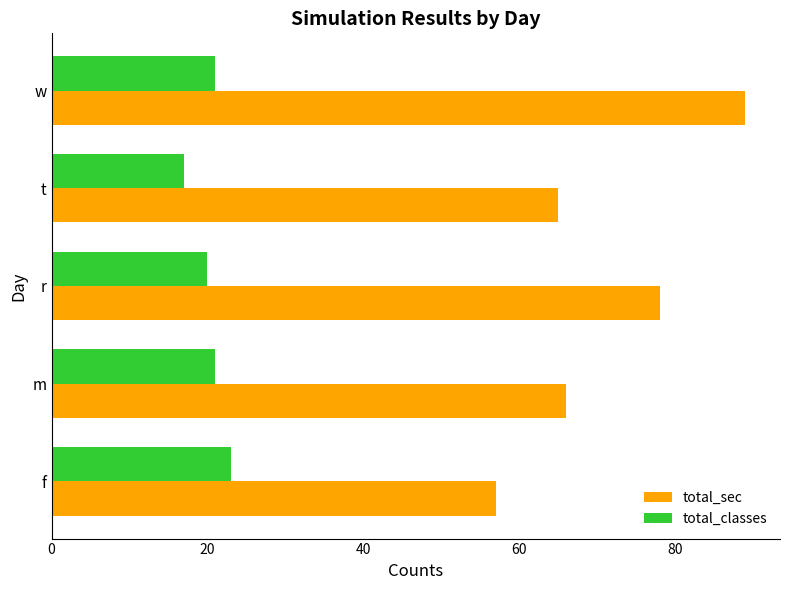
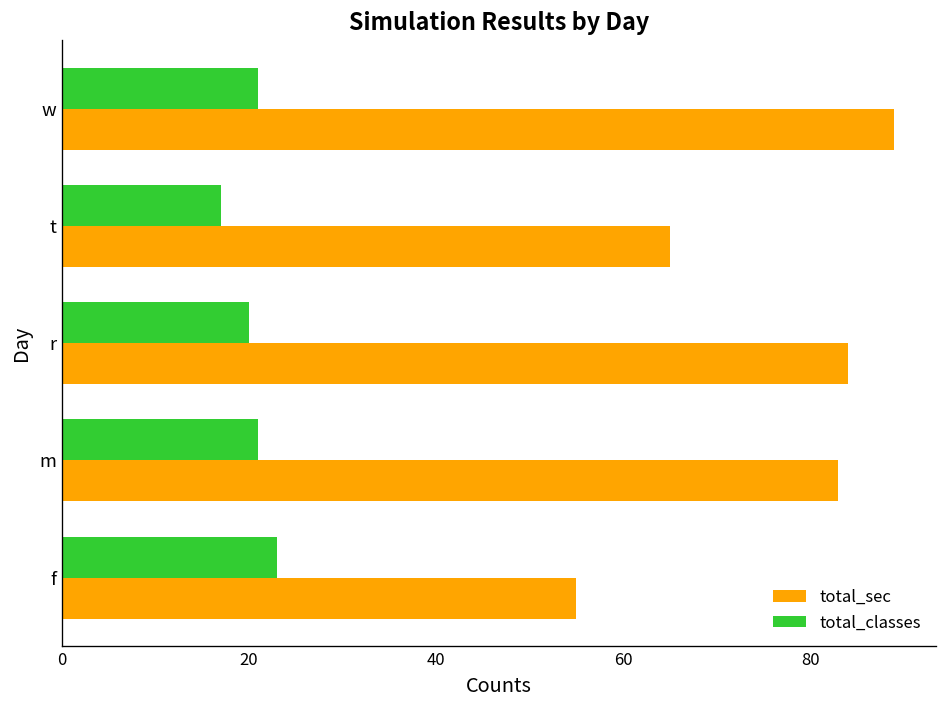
total_sec, r: 78 -> 84
total_sec, m: 66 -> 83
total_sec, f: 57 -> 55
